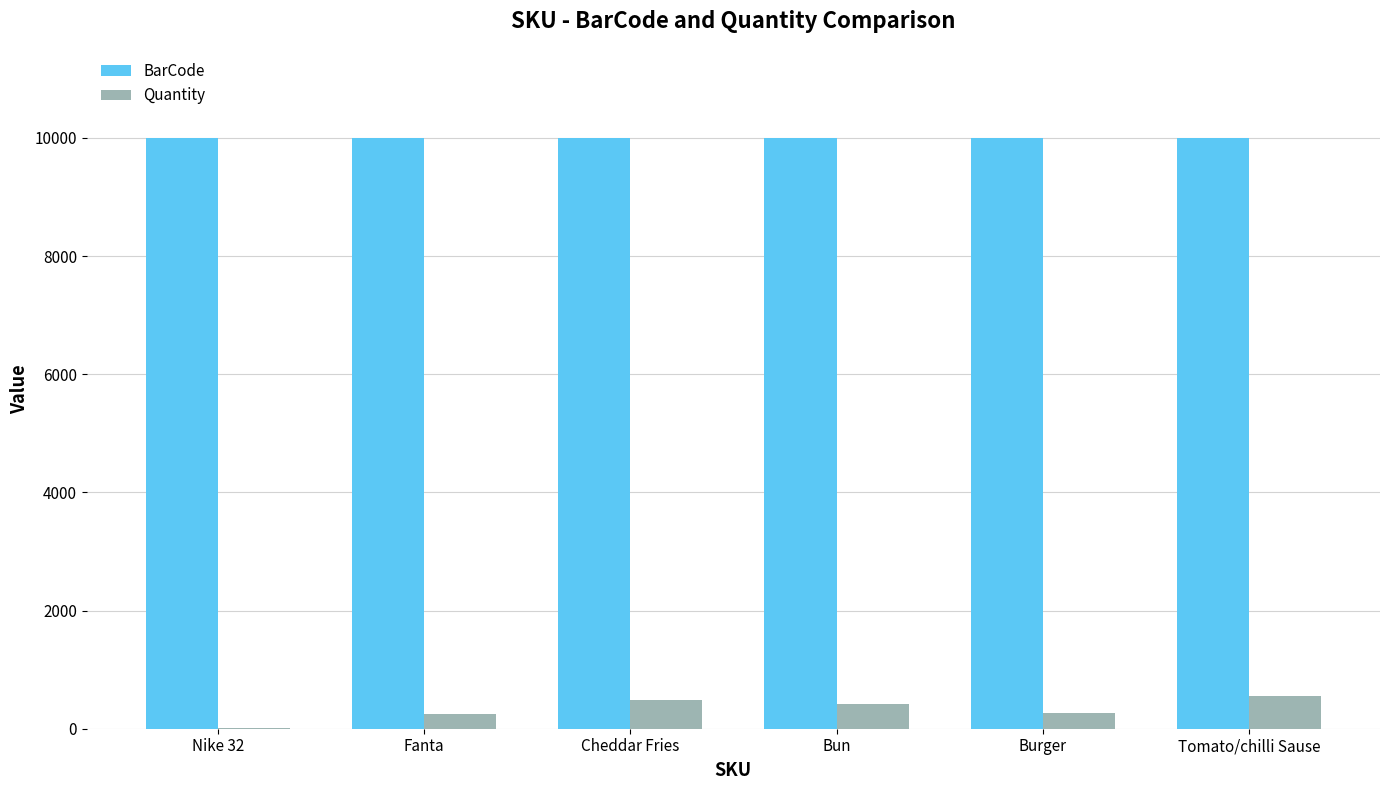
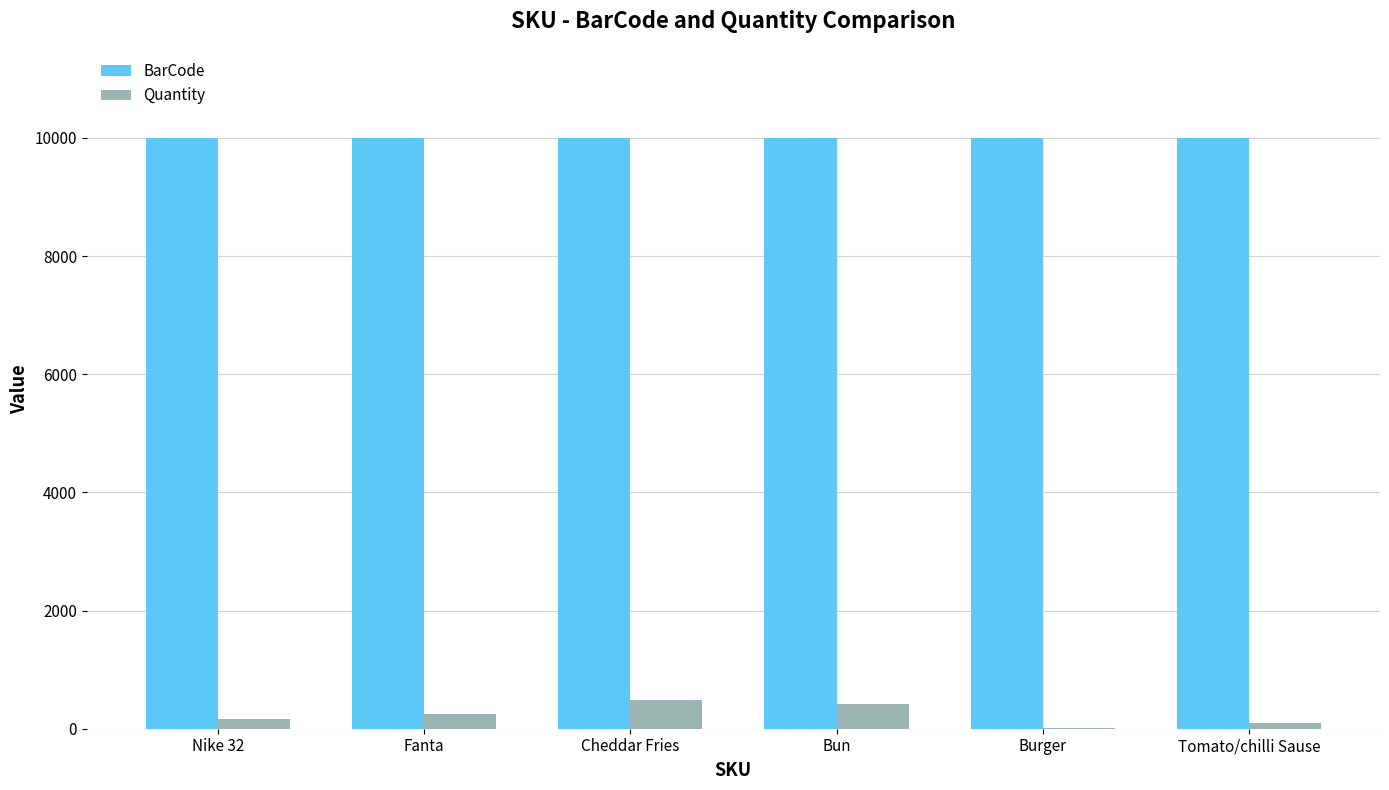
Quantity, Nike 32: 0 -> 200
Quantity, Burger: 300 -> 0
Quantity, Tomato/chilli Sause: 600 -> 100
